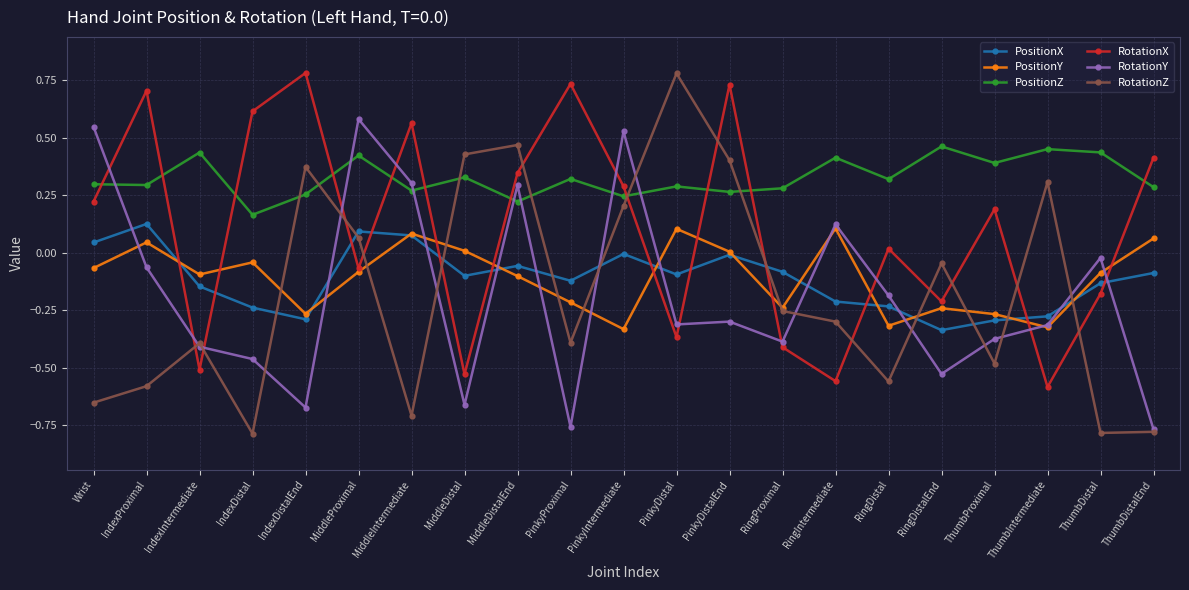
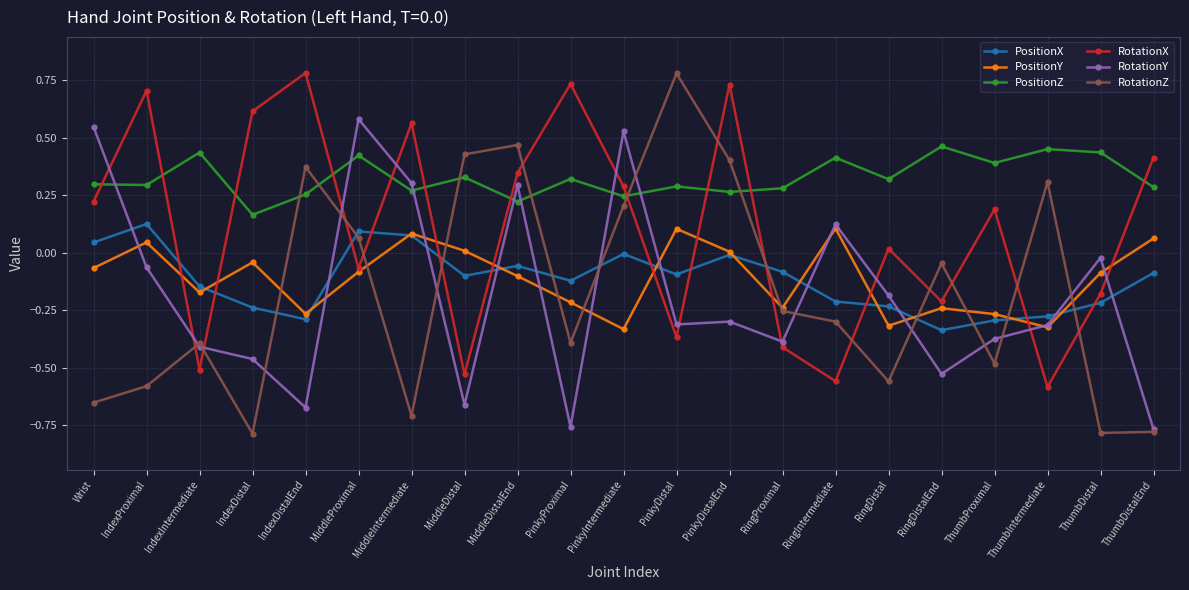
PositionY, IndexIntermediate: -0.09 -> -0.17
PositionX, ThumbDistal: -0.13 -> -0.22
